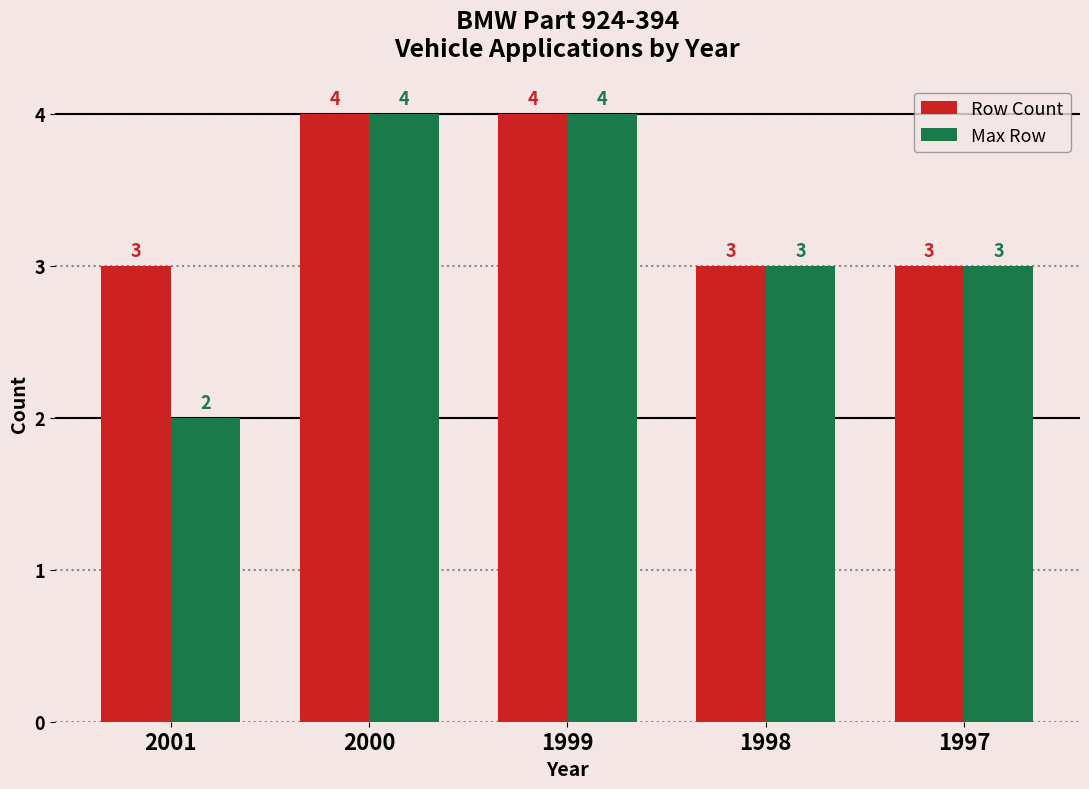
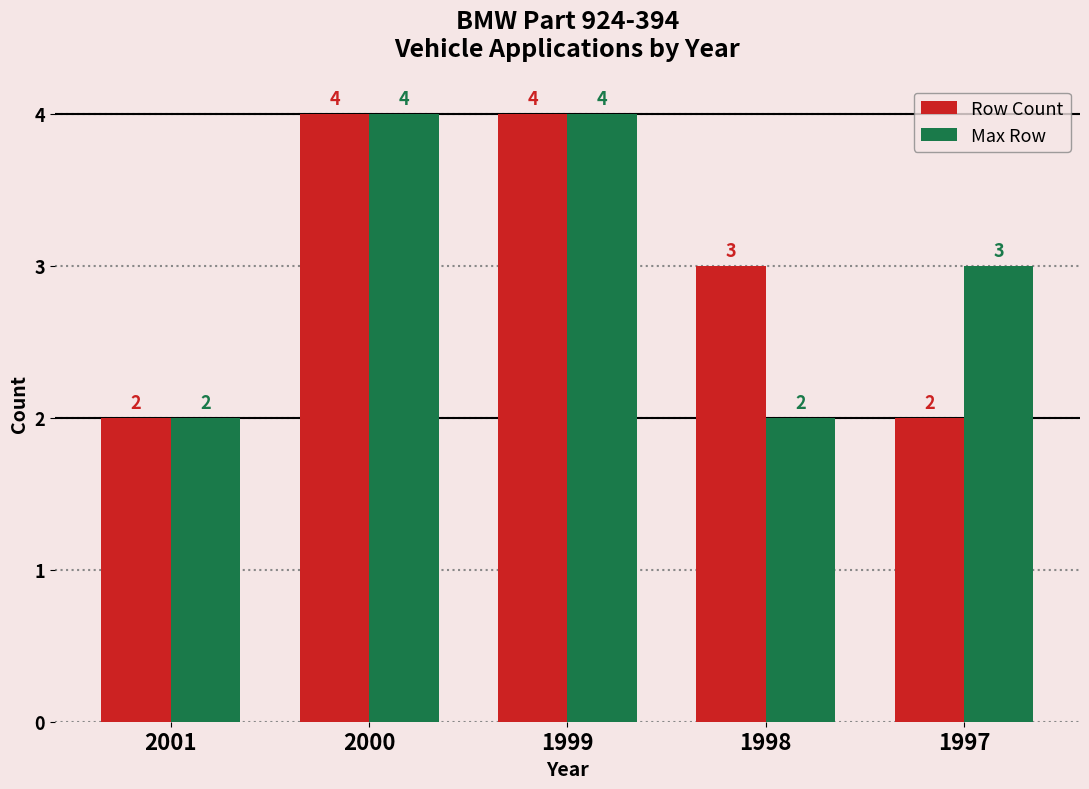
Row Count, 2001: 3 -> 2
Max Row, 1998: 3 -> 2
Row Count, 1997: 3 -> 2
